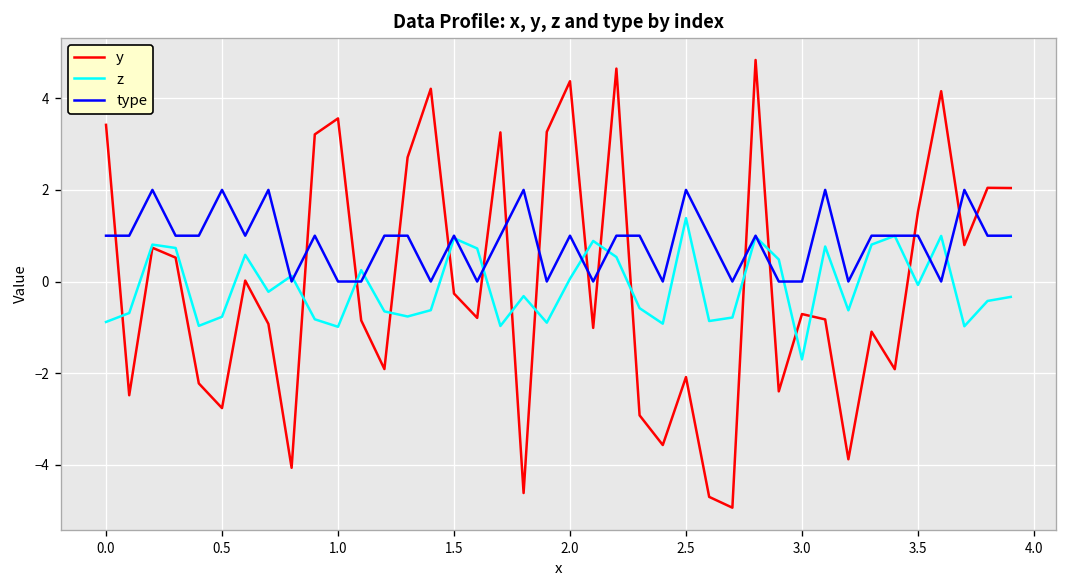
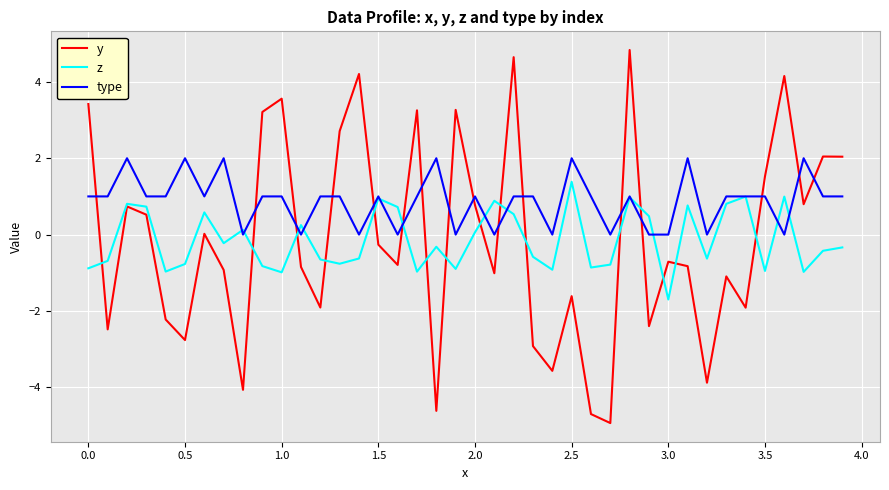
type, 1.0: 0 -> 1
y, 2.0: 4.4 -> 0.8
y, 2.5: -2.1 -> -1.6
z, 3.5: -0.1 -> -1.0
